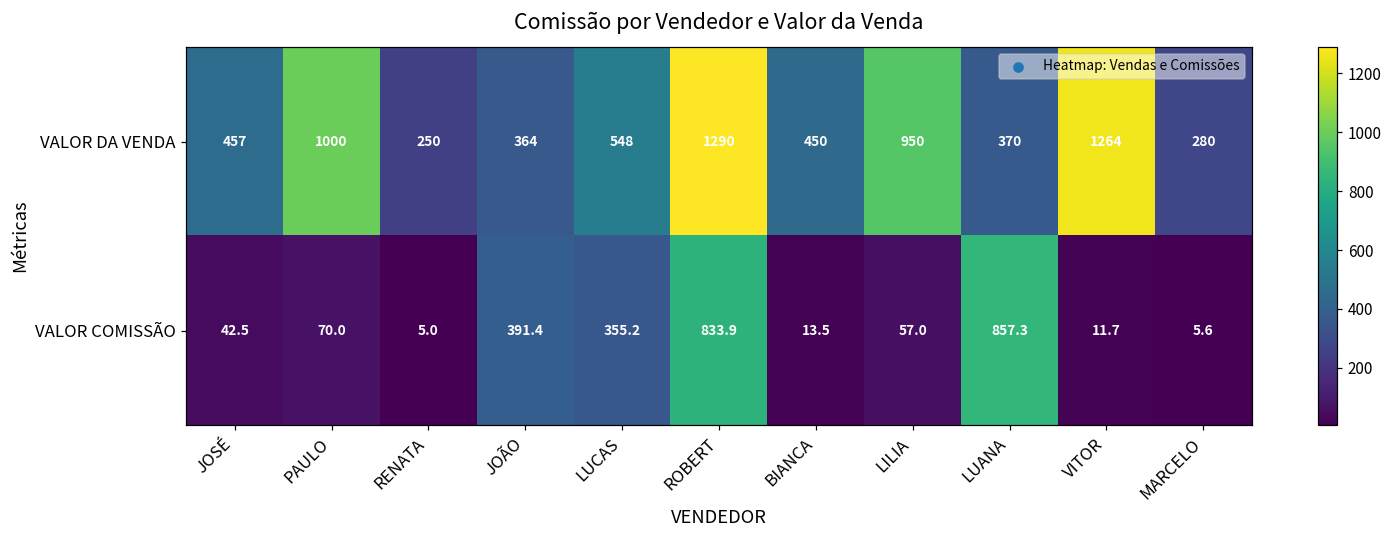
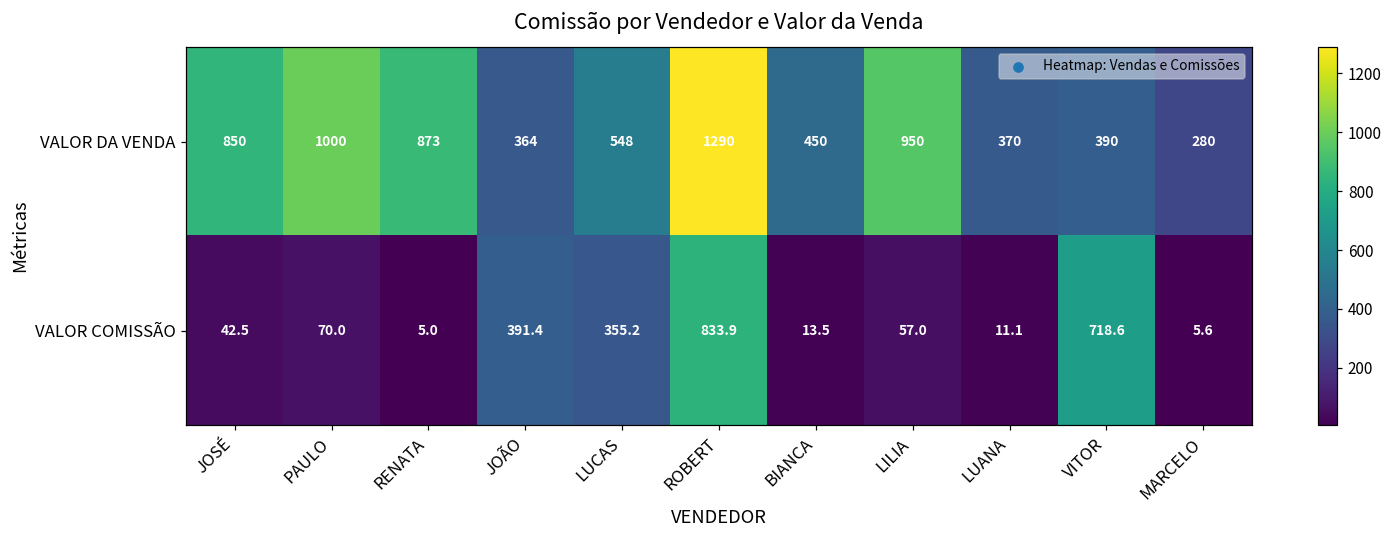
VALOR DA VENDA, JOSÉ: 457 -> 850
VALOR DA VENDA, RENATA: 250 -> 873
VALOR DA VENDA, VITOR: 1264 -> 390
VALOR COMISSÃO, LUANA: 857.3 -> 11.1
VALOR COMISSÃO, VITOR: 11.7 -> 718.6
